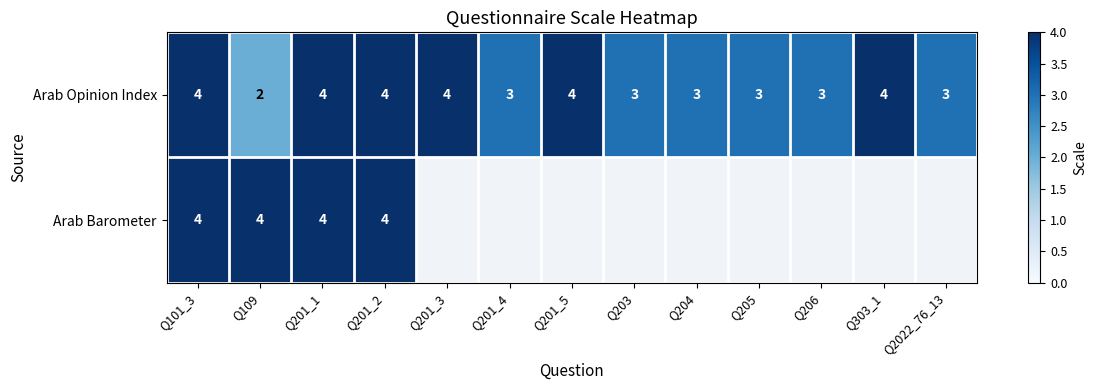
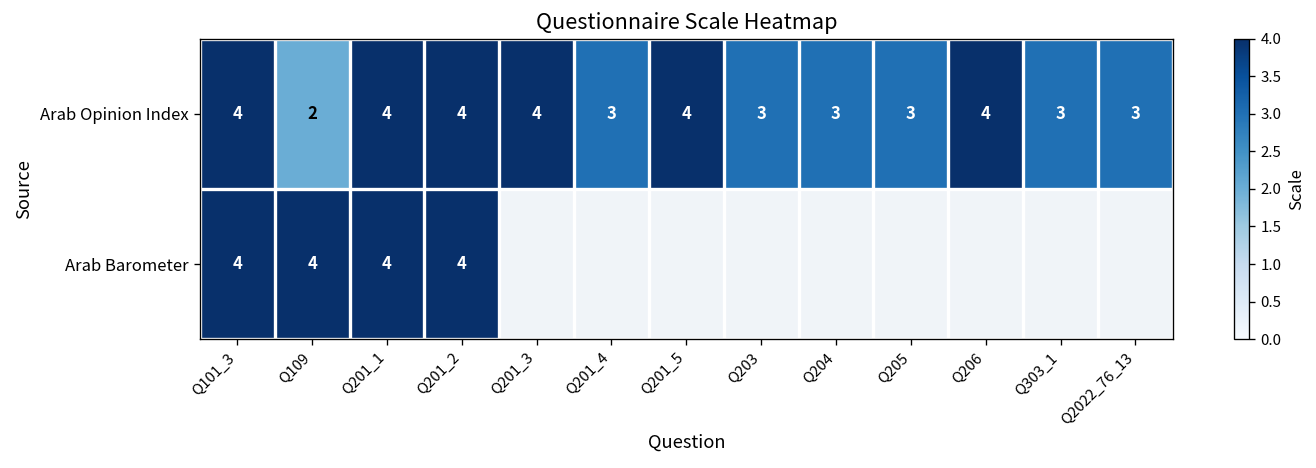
Arab Opinion Index, Q206: 3 -> 4
Arab Opinion Index, Q303_1: 4 -> 3
